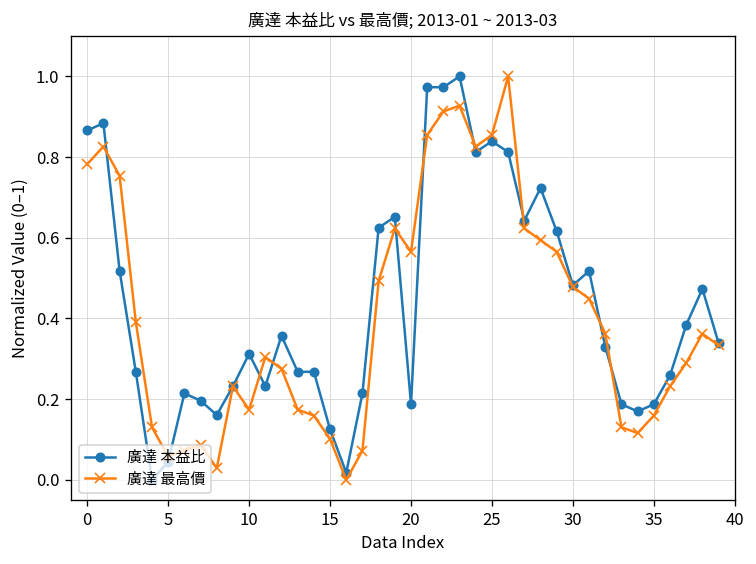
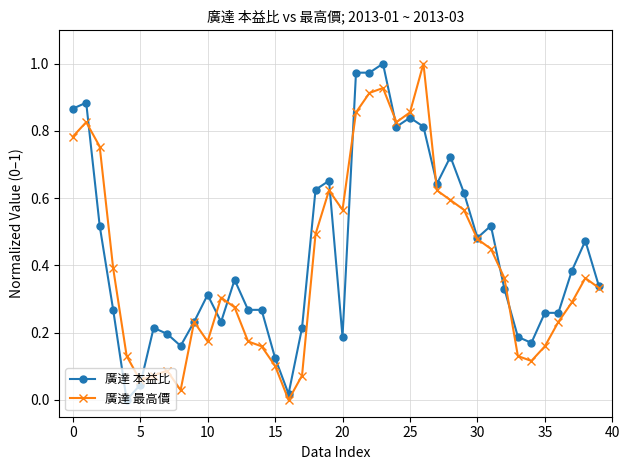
廣達 本益比, 35: 0.19 -> 0.26
